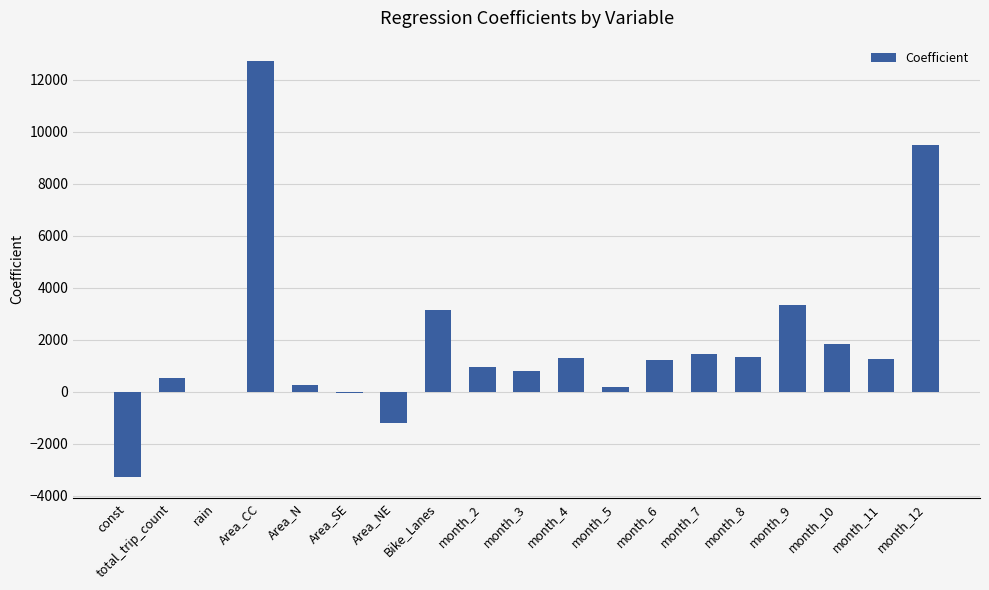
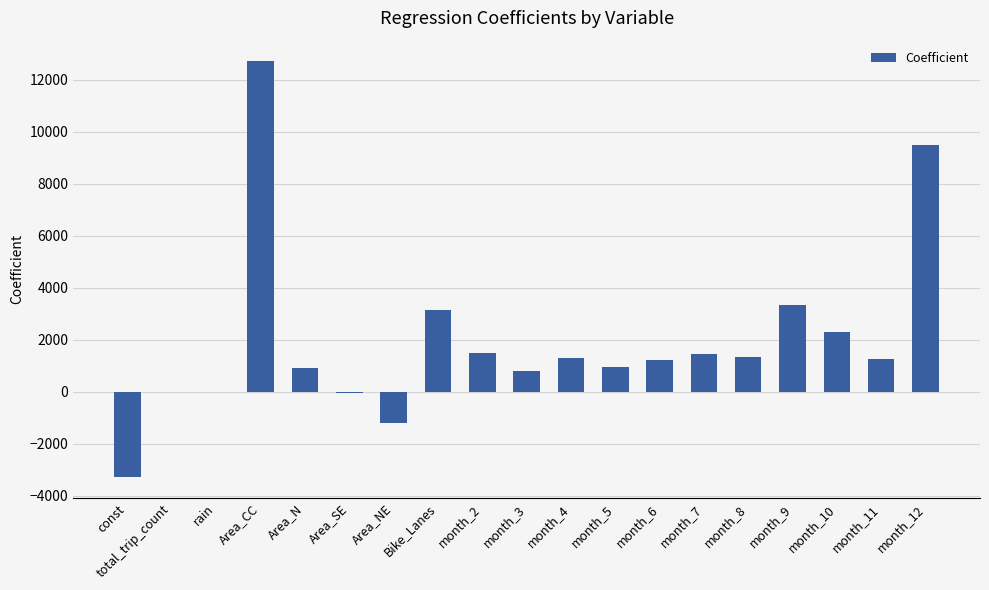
total_trip_count: 500 -> 0
Area_N: 300 -> 900
month_2: 900 -> 1500
month_5: 200 -> 1000
month_10: 1800 -> 2300
